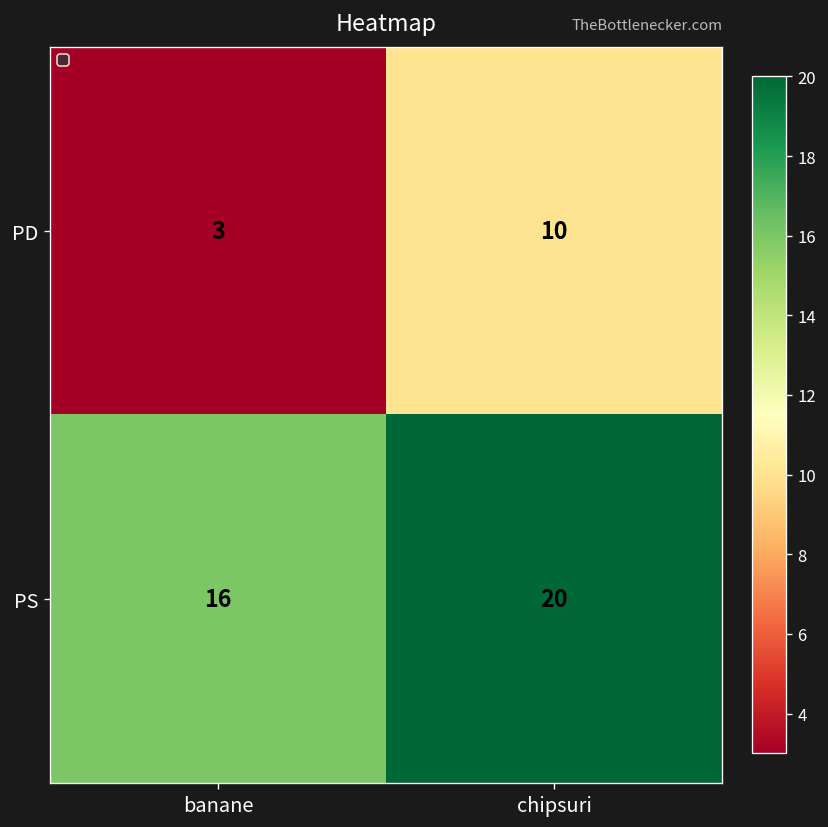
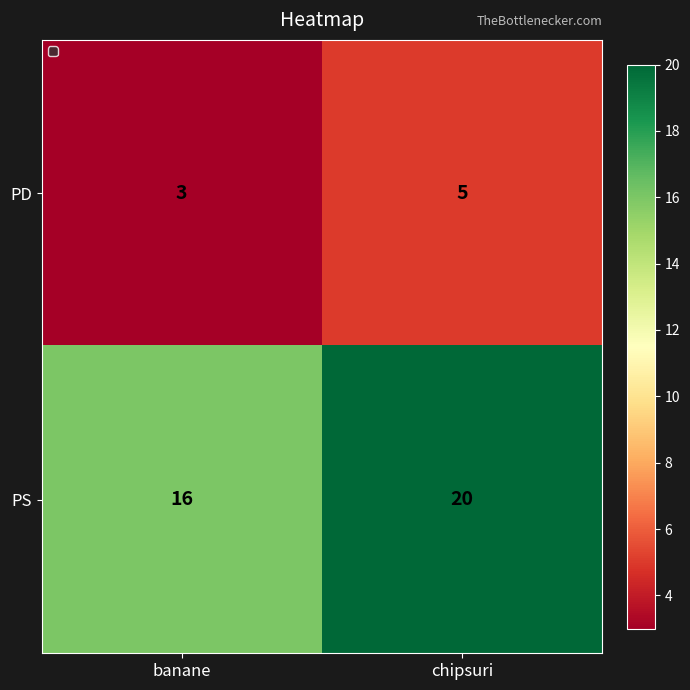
PD, chipsuri: 10 -> 5
